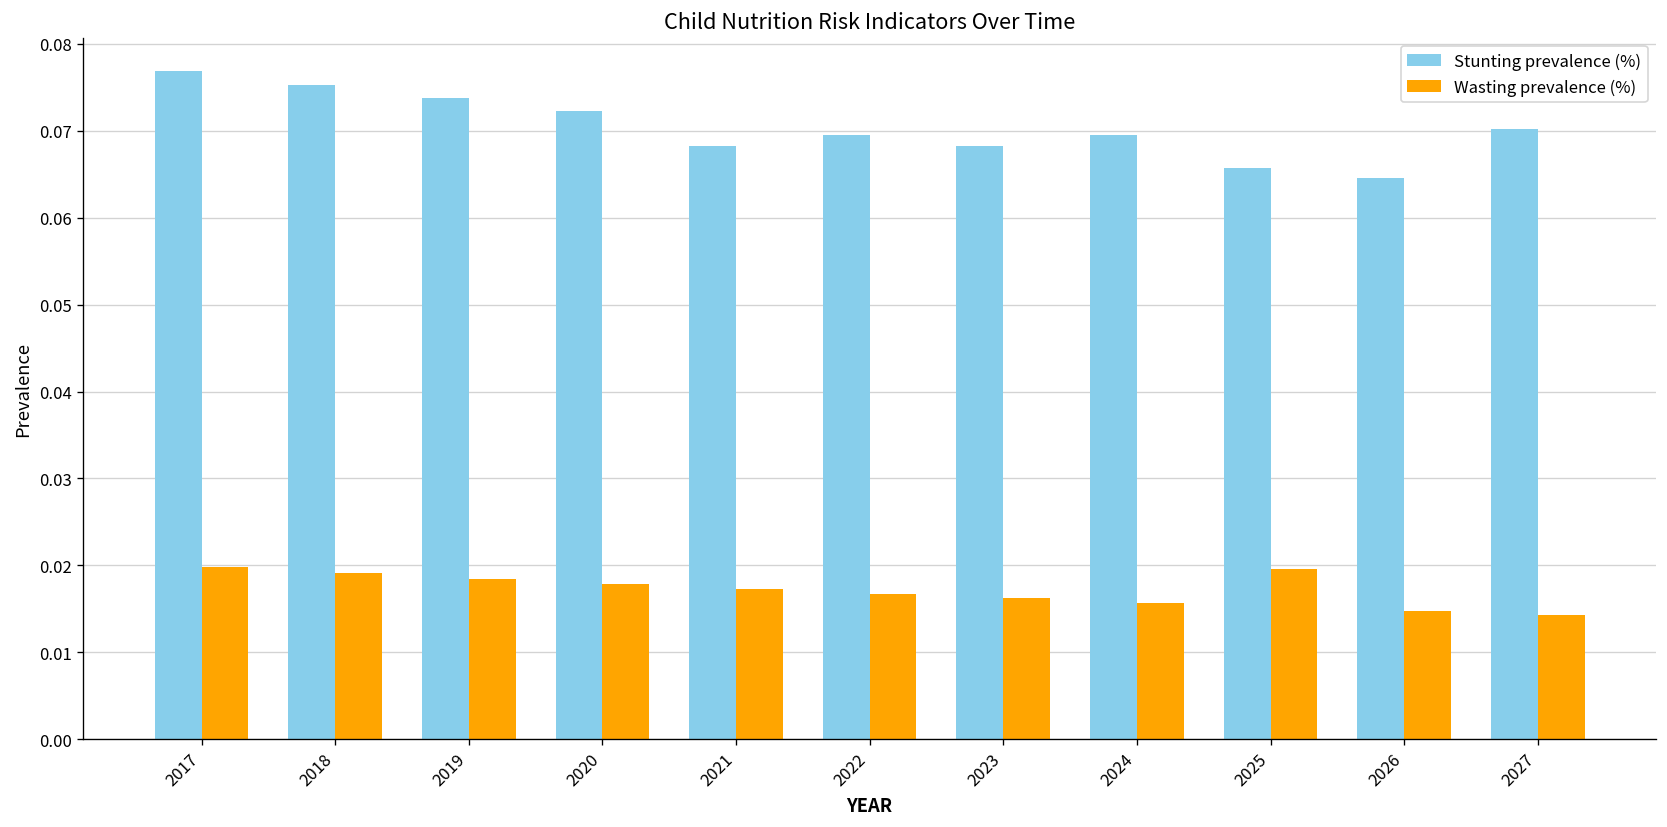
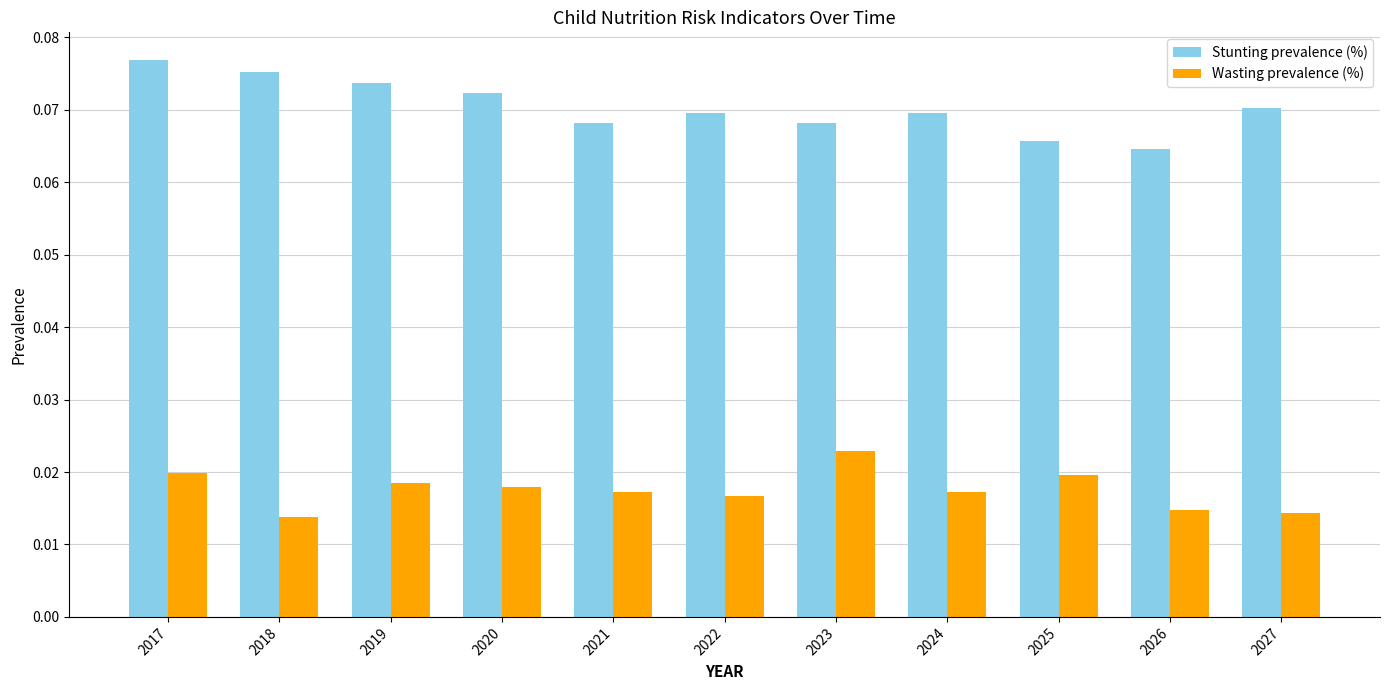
Wasting prevalence (%), 2018: 0.019 -> 0.014
Wasting prevalence (%), 2023: 0.016 -> 0.023
Wasting prevalence (%), 2024: 0.016 -> 0.017
